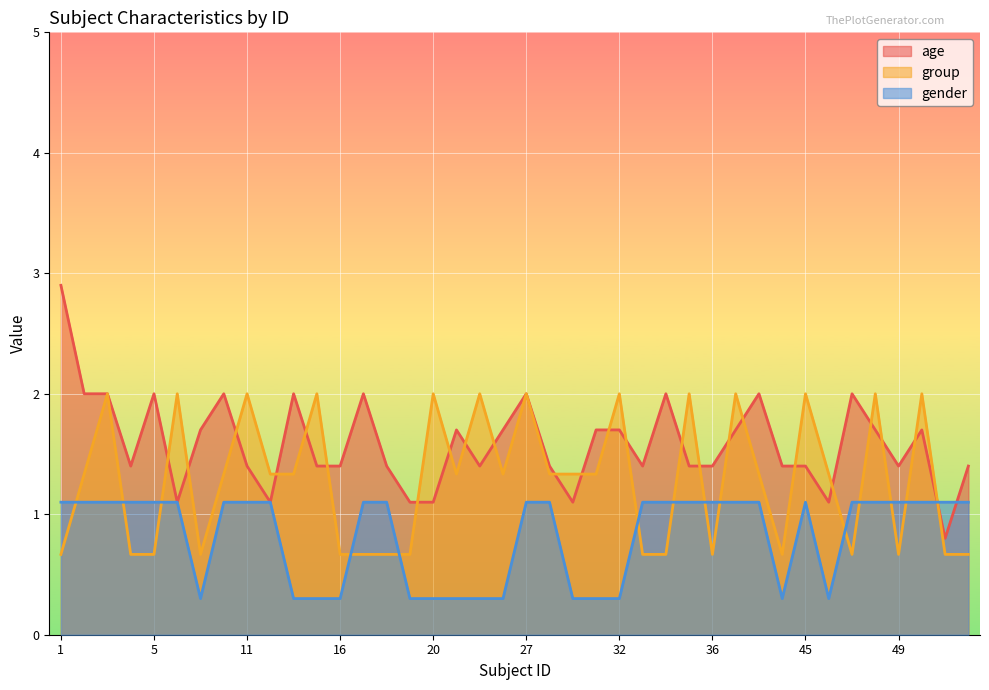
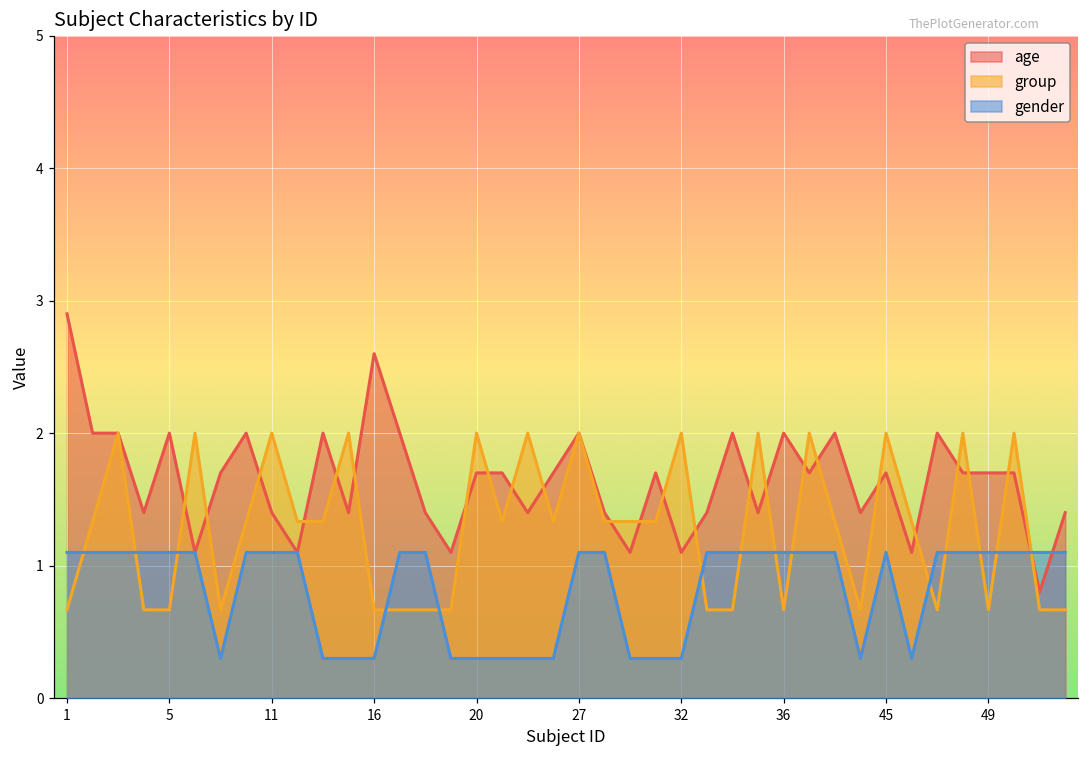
age, 16: 1.40 -> 2.60
age, 20: 1.10 -> 1.70
age, 32: 1.70 -> 1.10
age, 36: 1.40 -> 2.00
age, 45: 1.40 -> 1.70
age, 49: 1.40 -> 1.70
